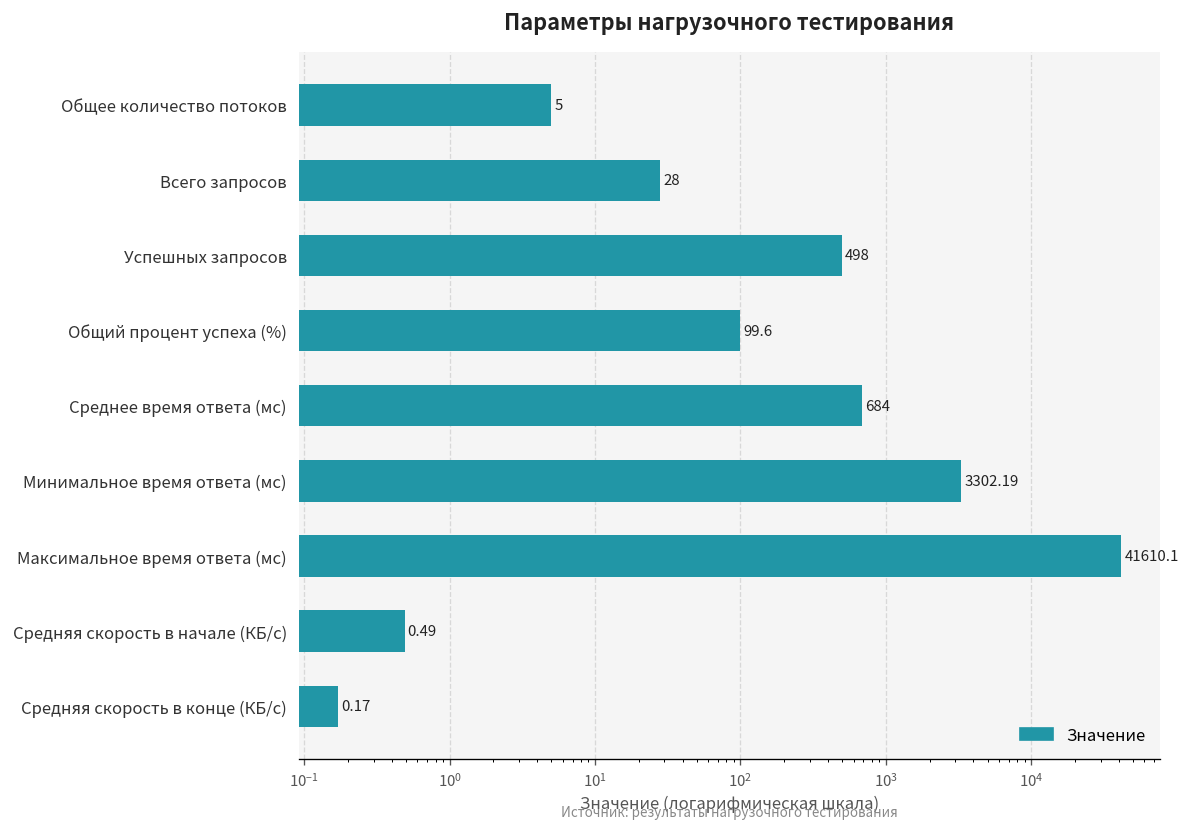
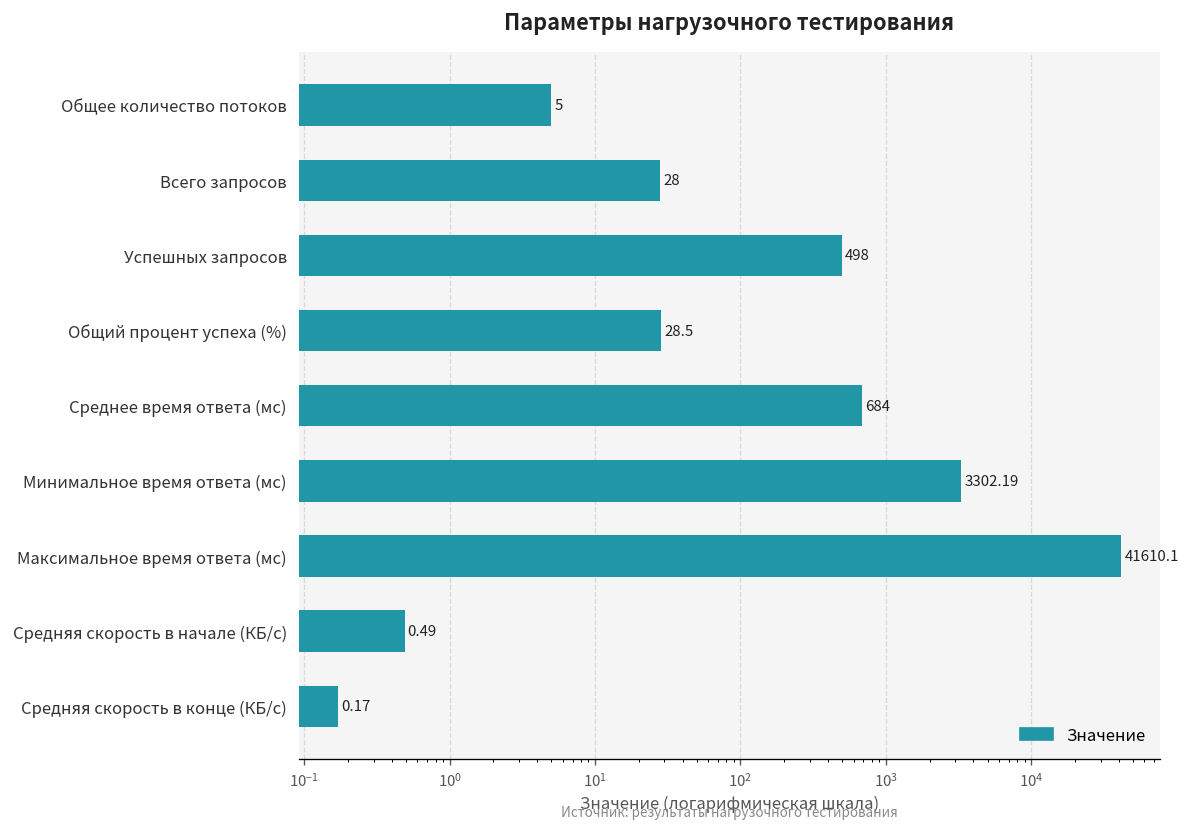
Общий процент успеха (%): 99.6 -> 28.5
